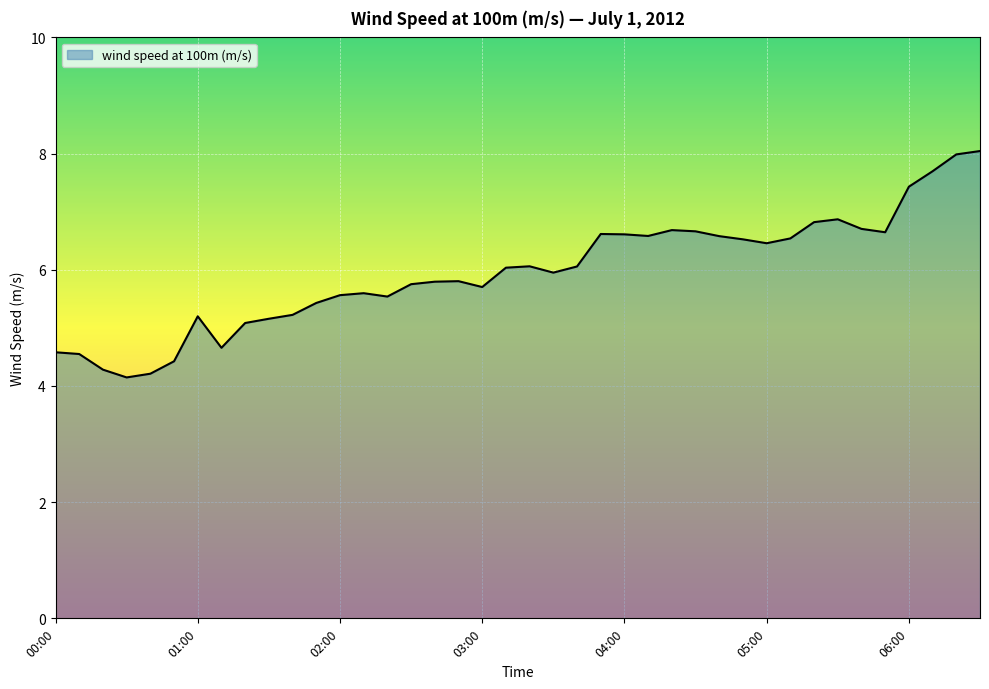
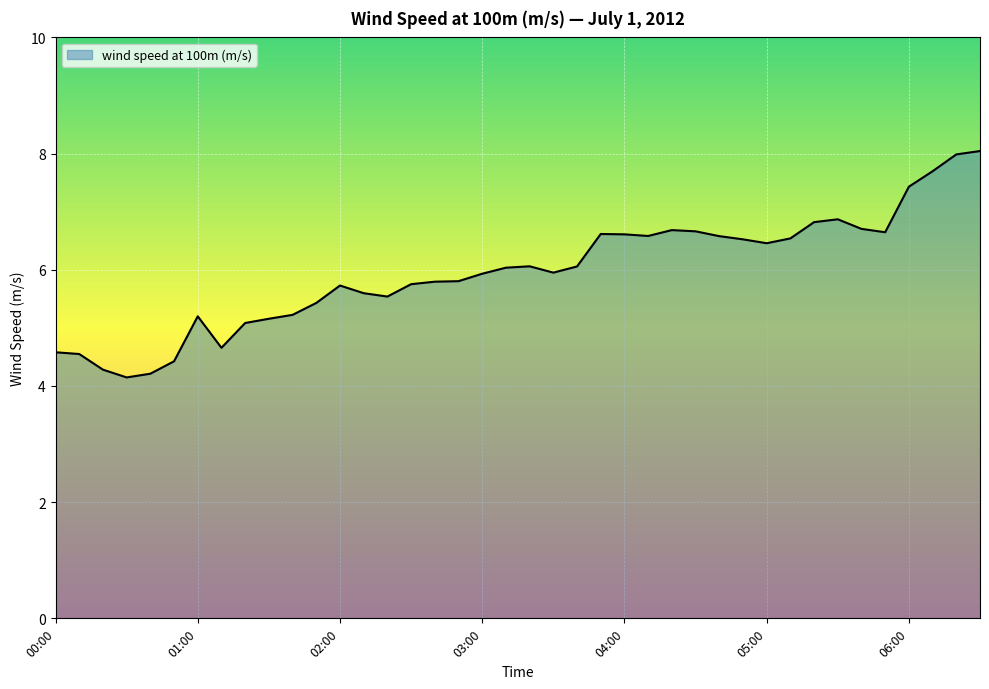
02:00: 5.6 -> 5.7
03:00: 5.7 -> 5.9
